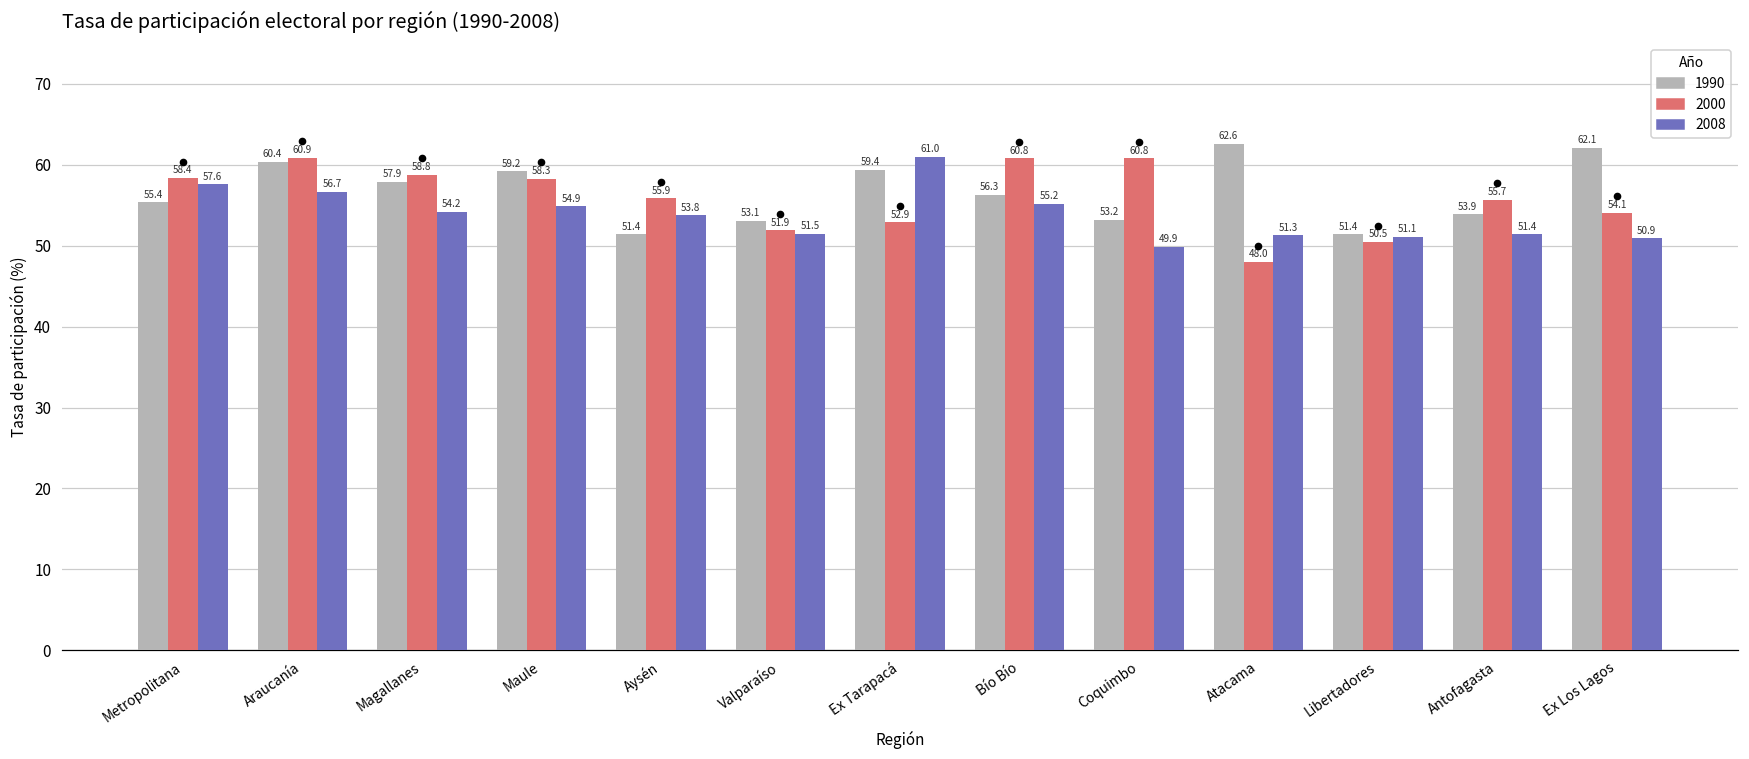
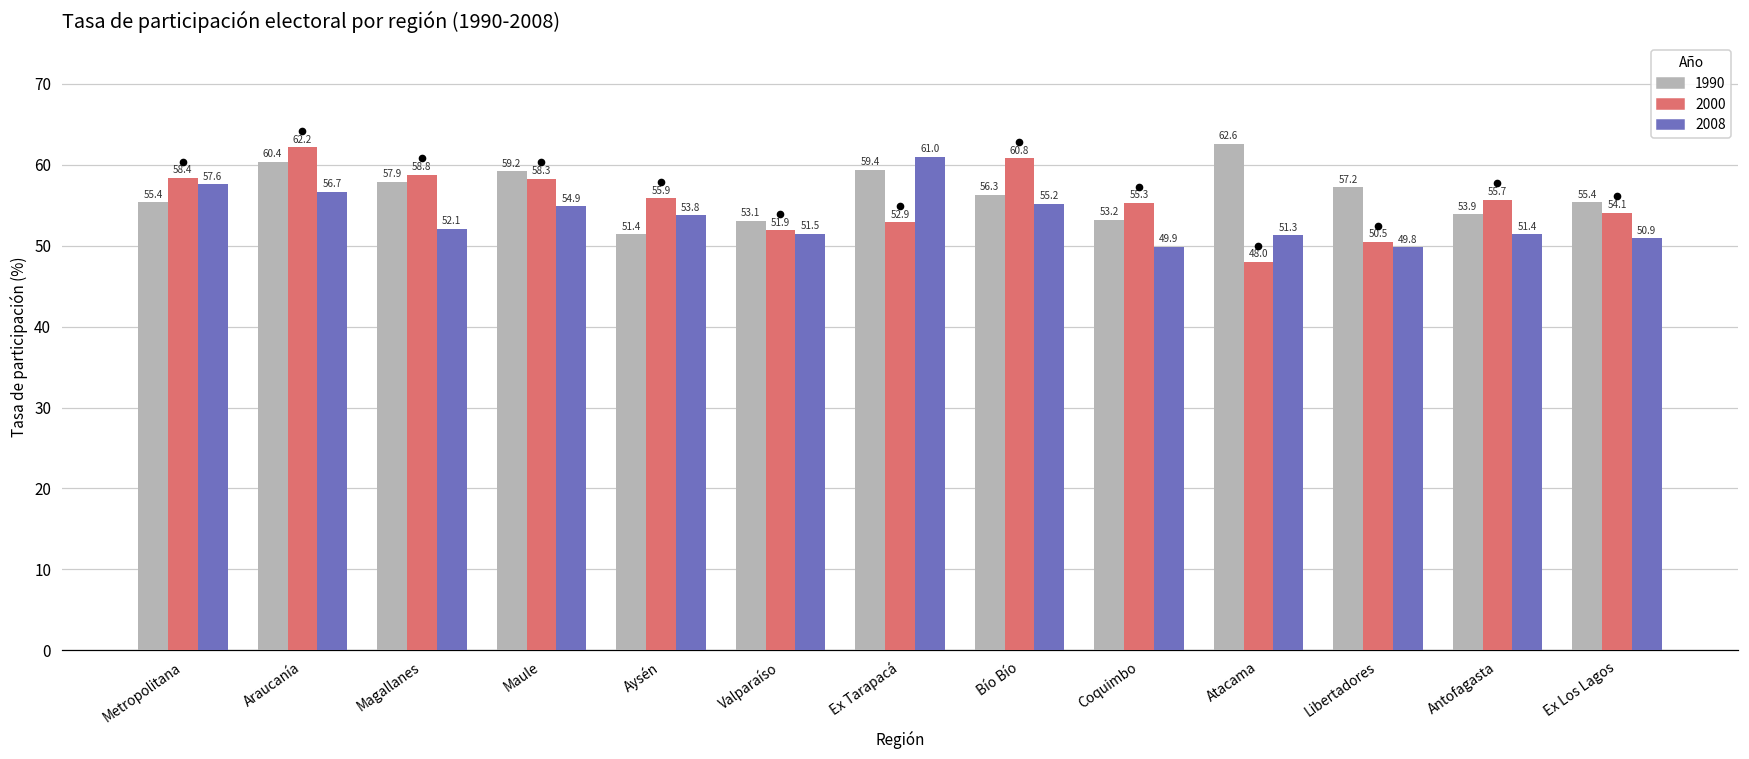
2000, Araucanía: 60.9 -> 62.2
2008, Magallanes: 54.2 -> 52.1
2000, Coquimbo: 60.8 -> 55.3
1990, Libertadores: 51.4 -> 57.2
2008, Libertadores: 51.1 -> 49.8
1990, Ex Los Lagos: 62.1 -> 55.4
